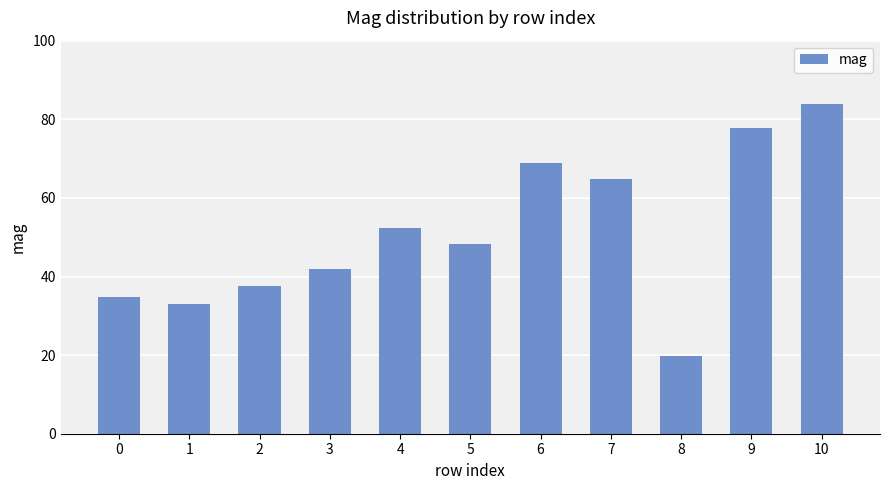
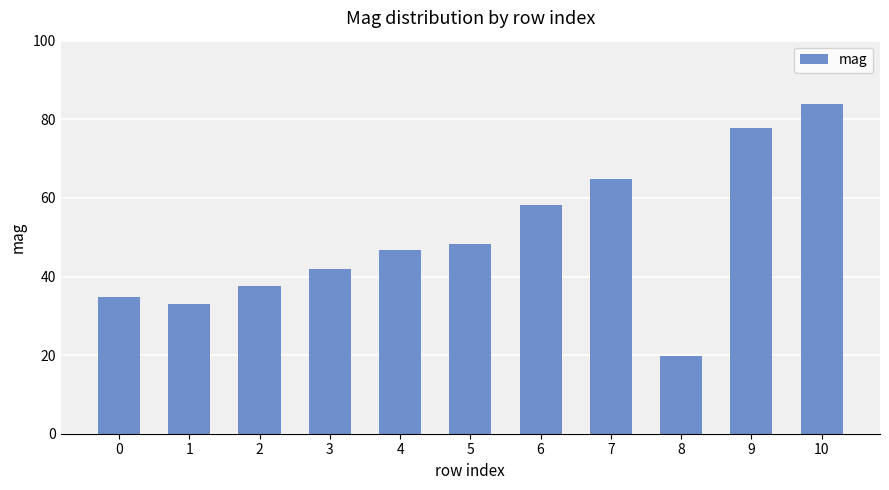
4: 52 -> 47
6: 69 -> 58
